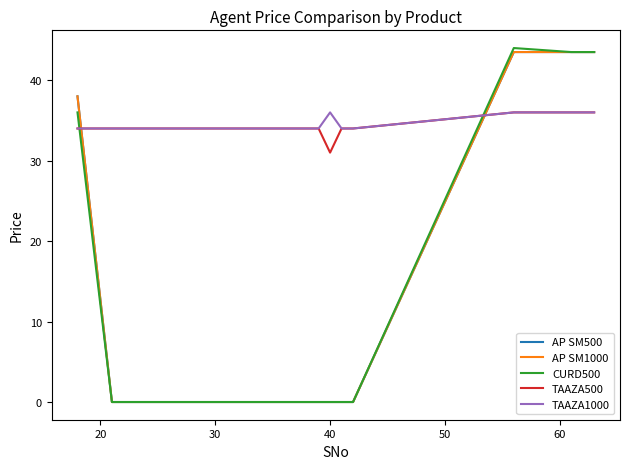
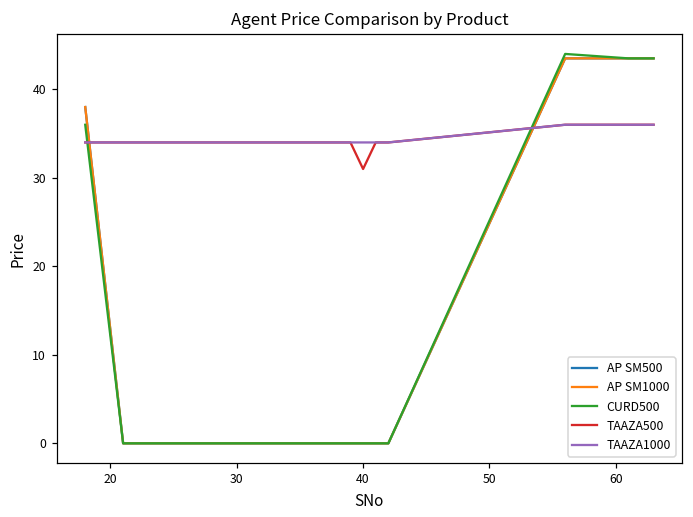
TAAZA1000, 40: 36 -> 34
